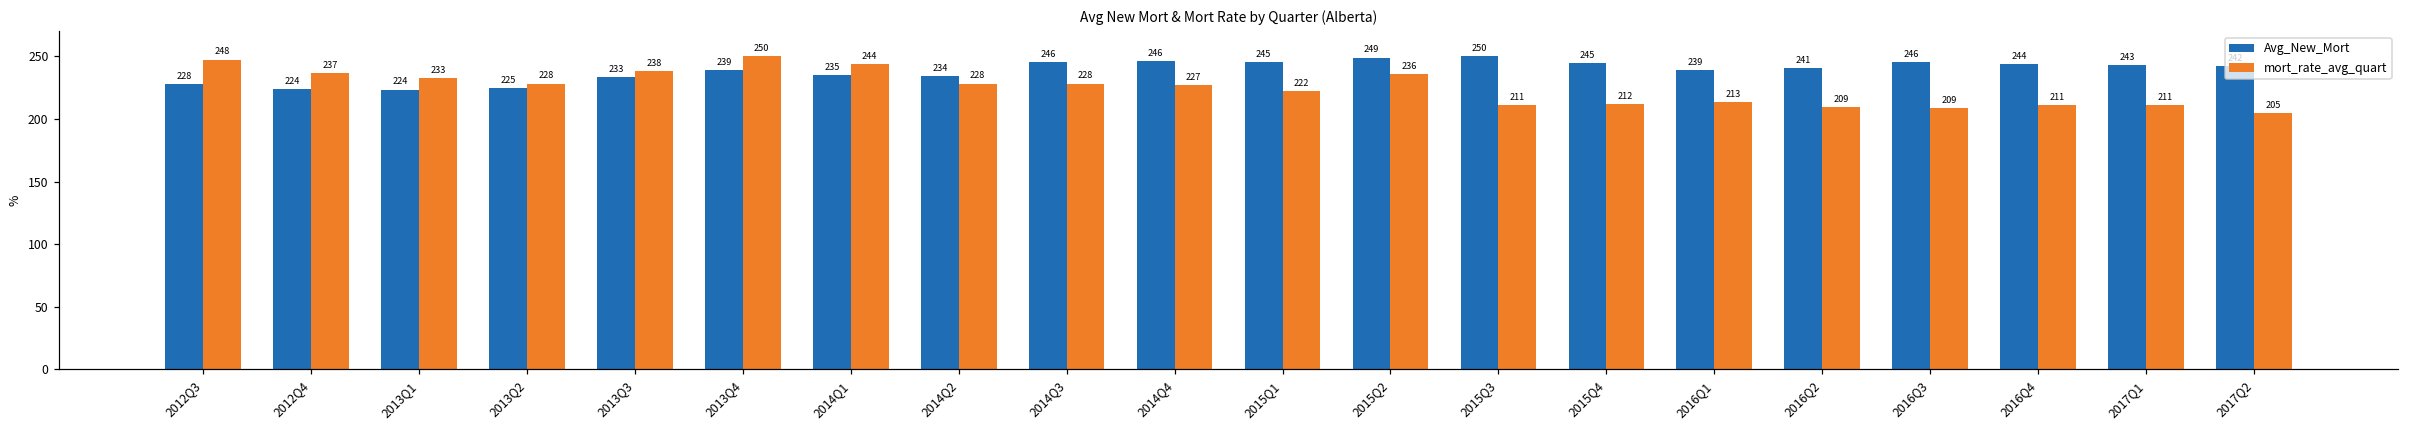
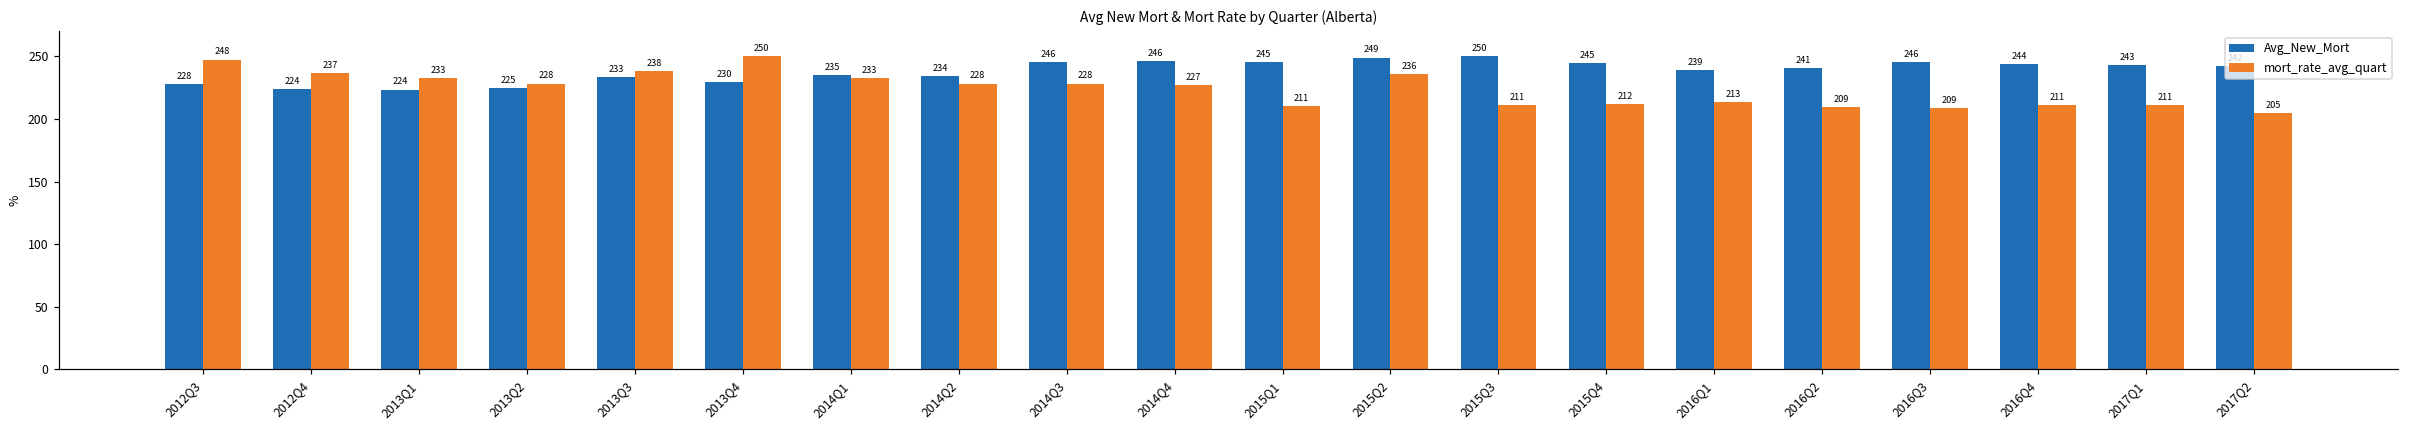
Avg_New_Mort, 2013Q4: 239 -> 230
mort_rate_avg_quart, 2014Q1: 244 -> 233
mort_rate_avg_quart, 2015Q1: 222 -> 211
